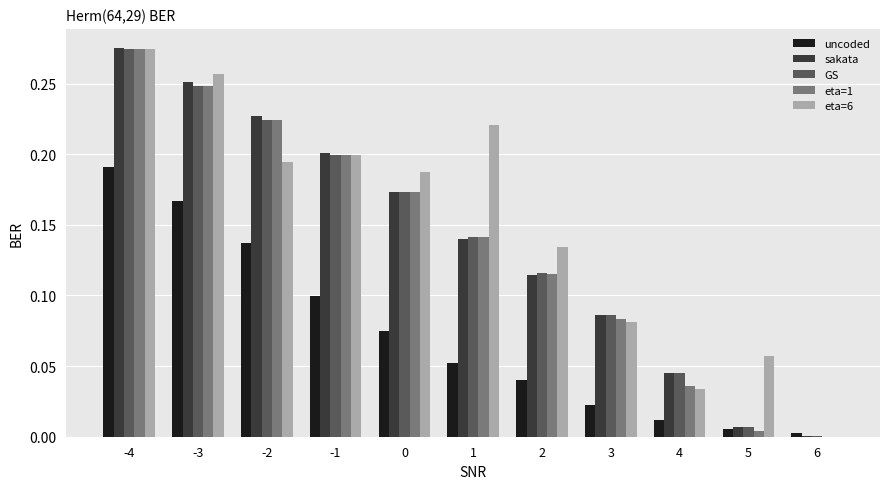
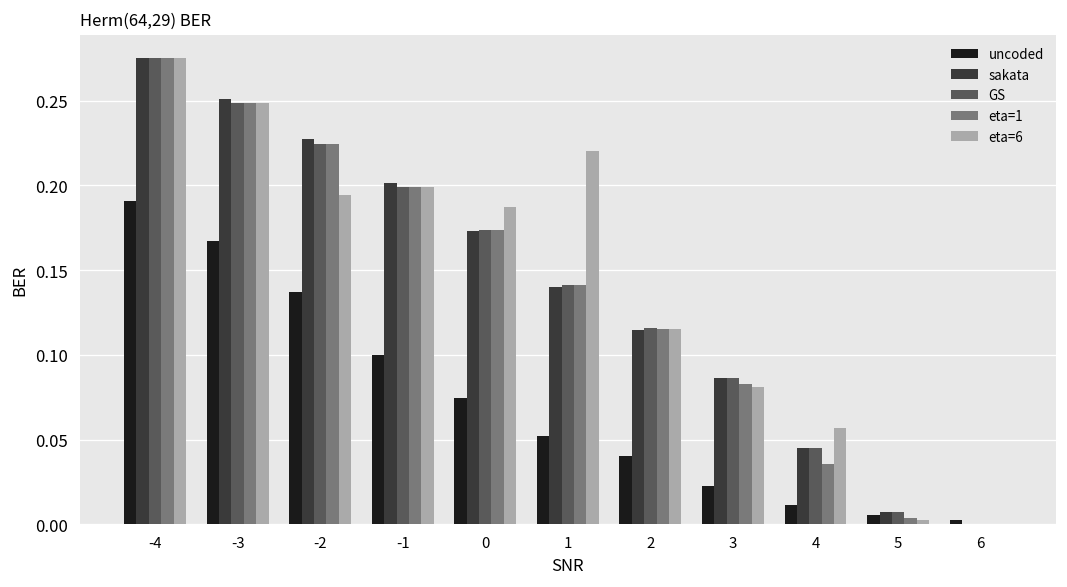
eta=6, -3: 0.256 -> 0.249
eta=6, 2: 0.134 -> 0.115
eta=6, 4: 0.034 -> 0.057
eta=6, 5: 0.057 -> 0.003
